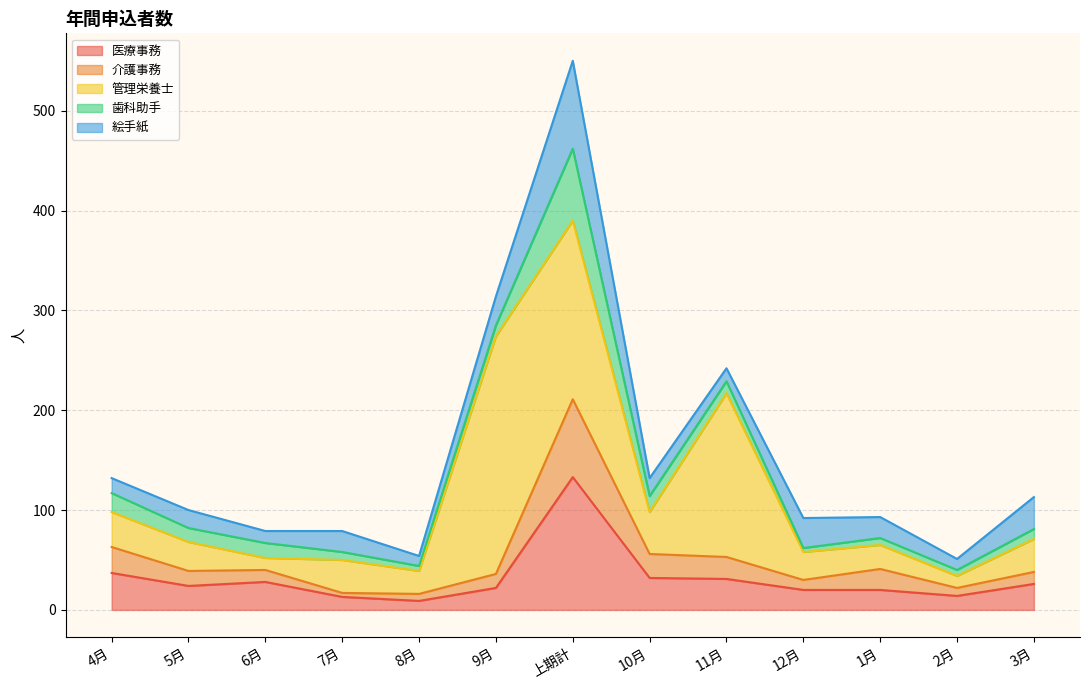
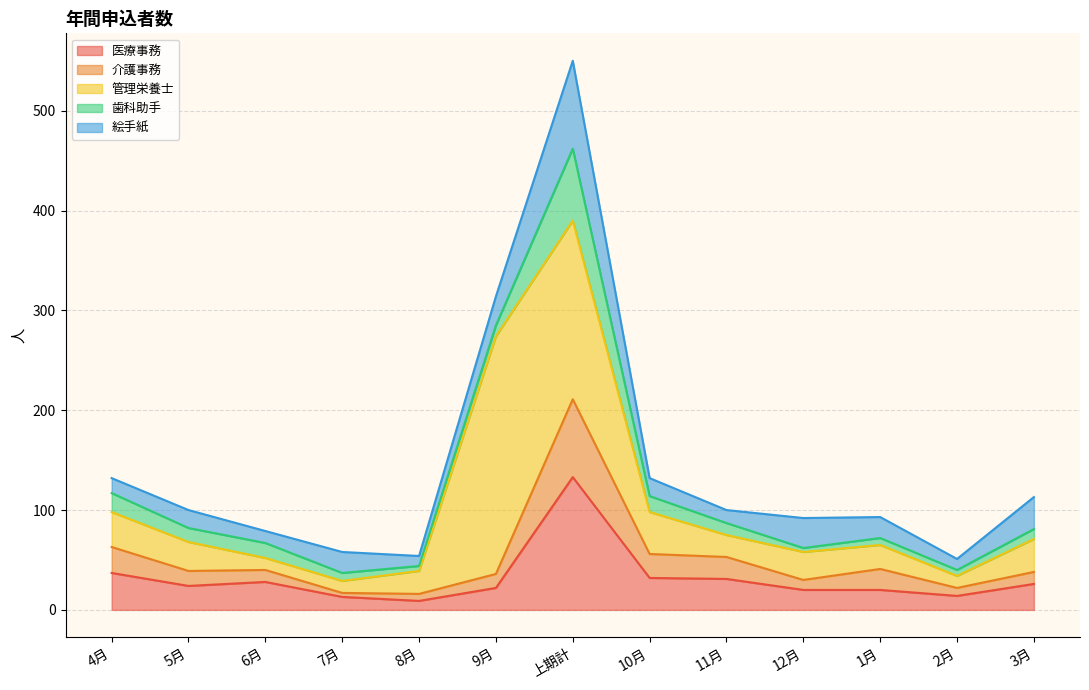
管理栄養士, 7月: 30 -> 10
管理栄養士, 11月: 160 -> 20
